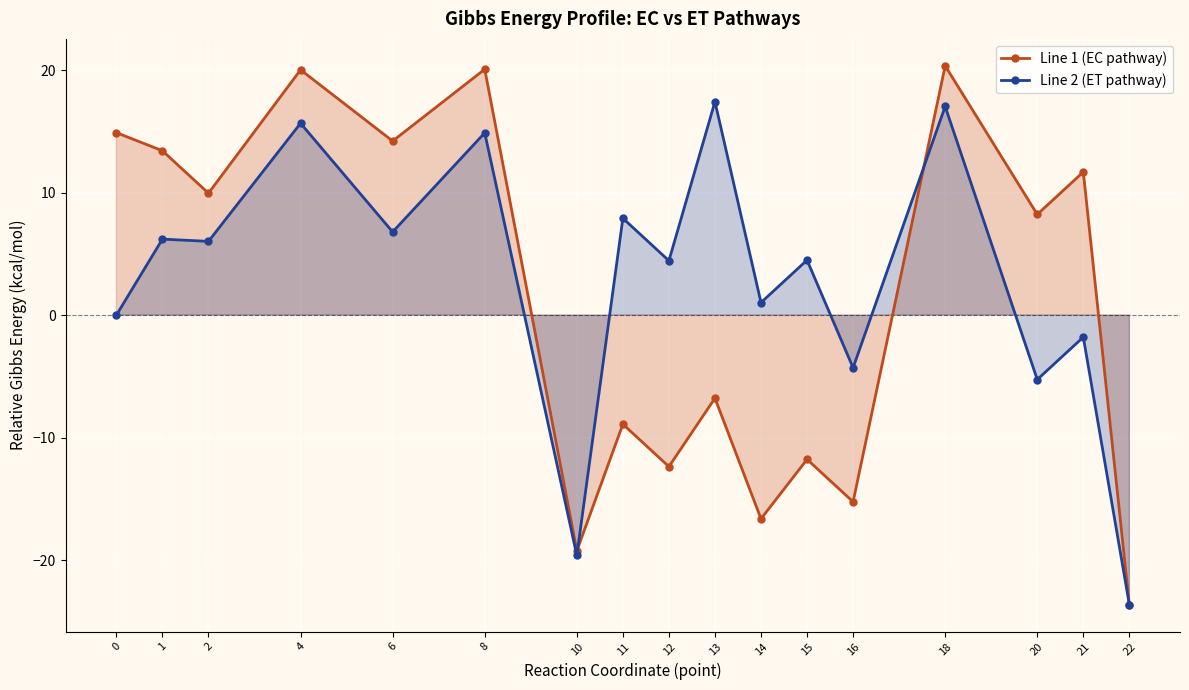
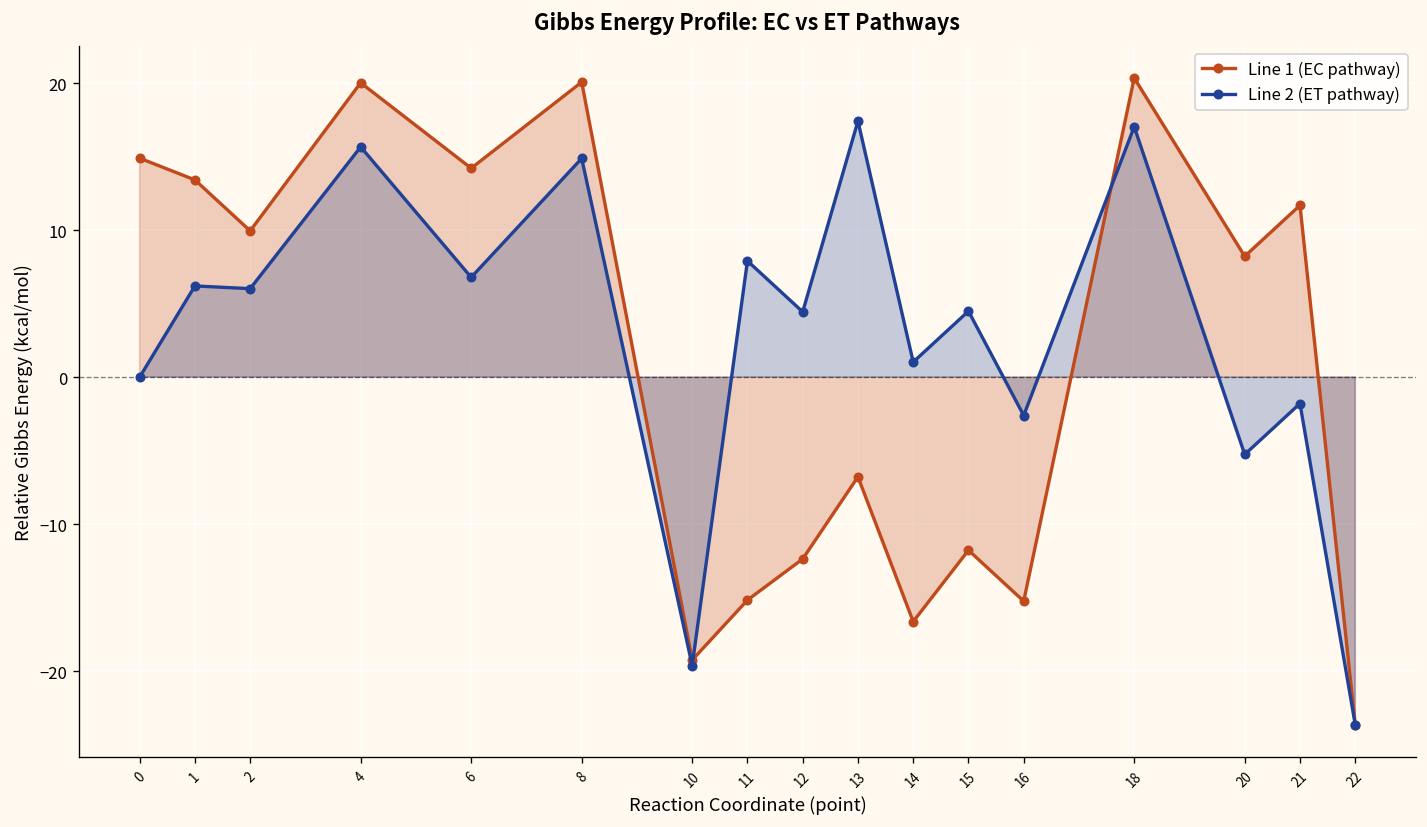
Line 1 (EC pathway), 11: -8.9 -> -15.2
Line 2 (ET pathway), 16: -4.3 -> -2.6
